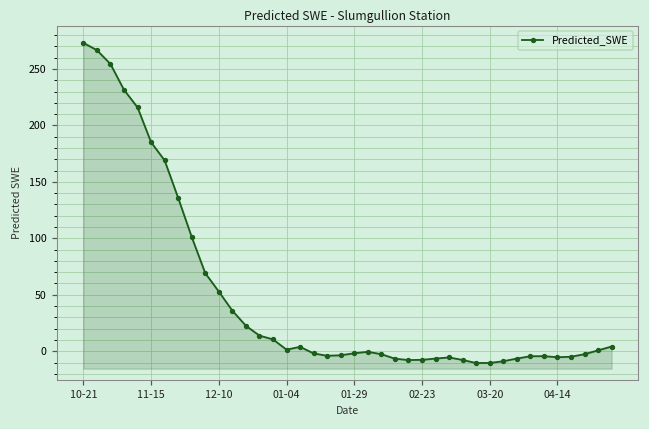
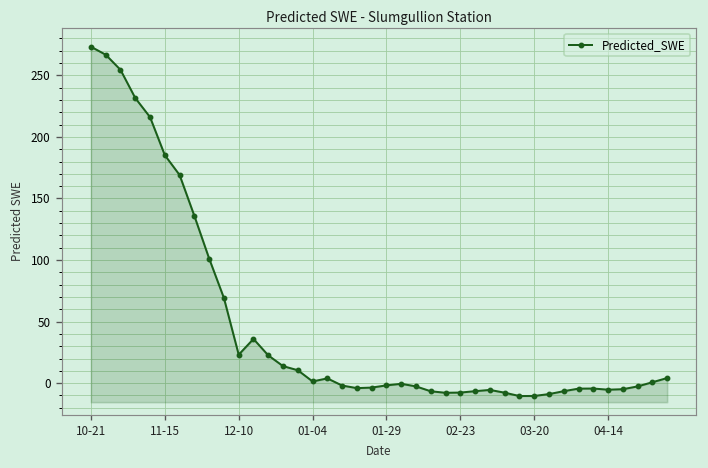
12-10: 53 -> 23
